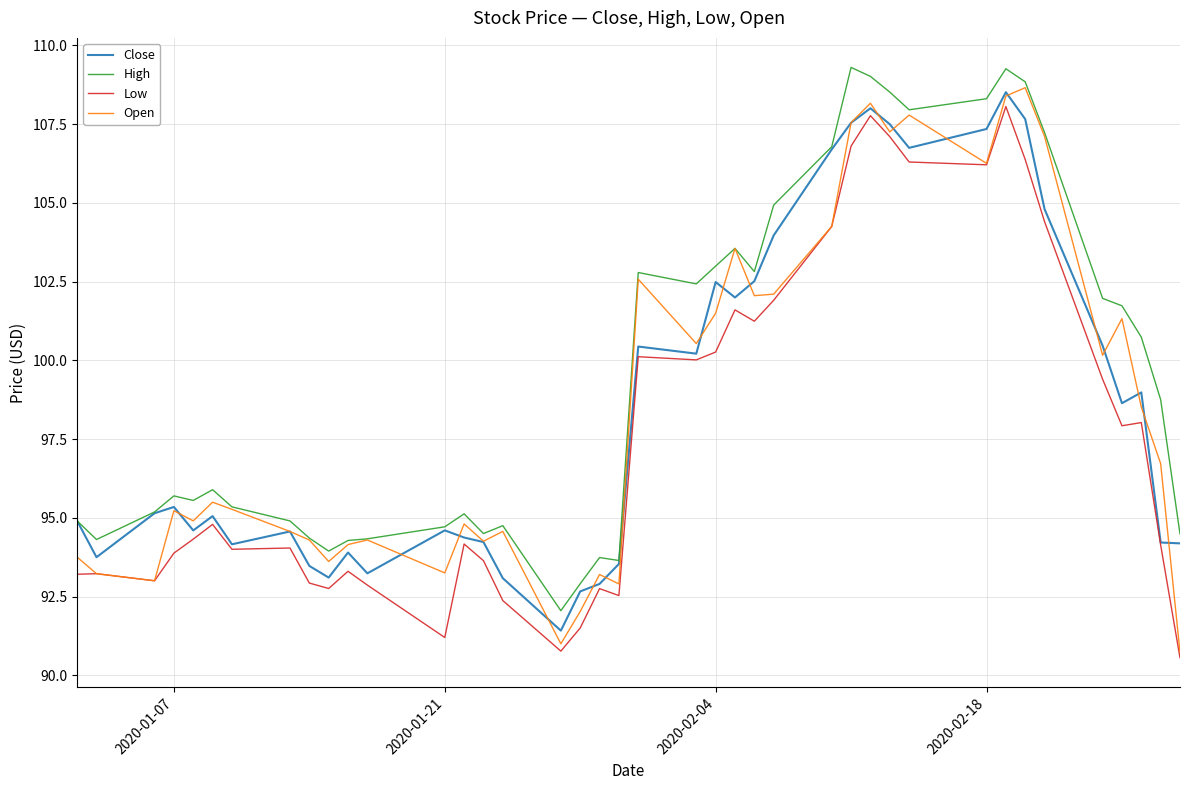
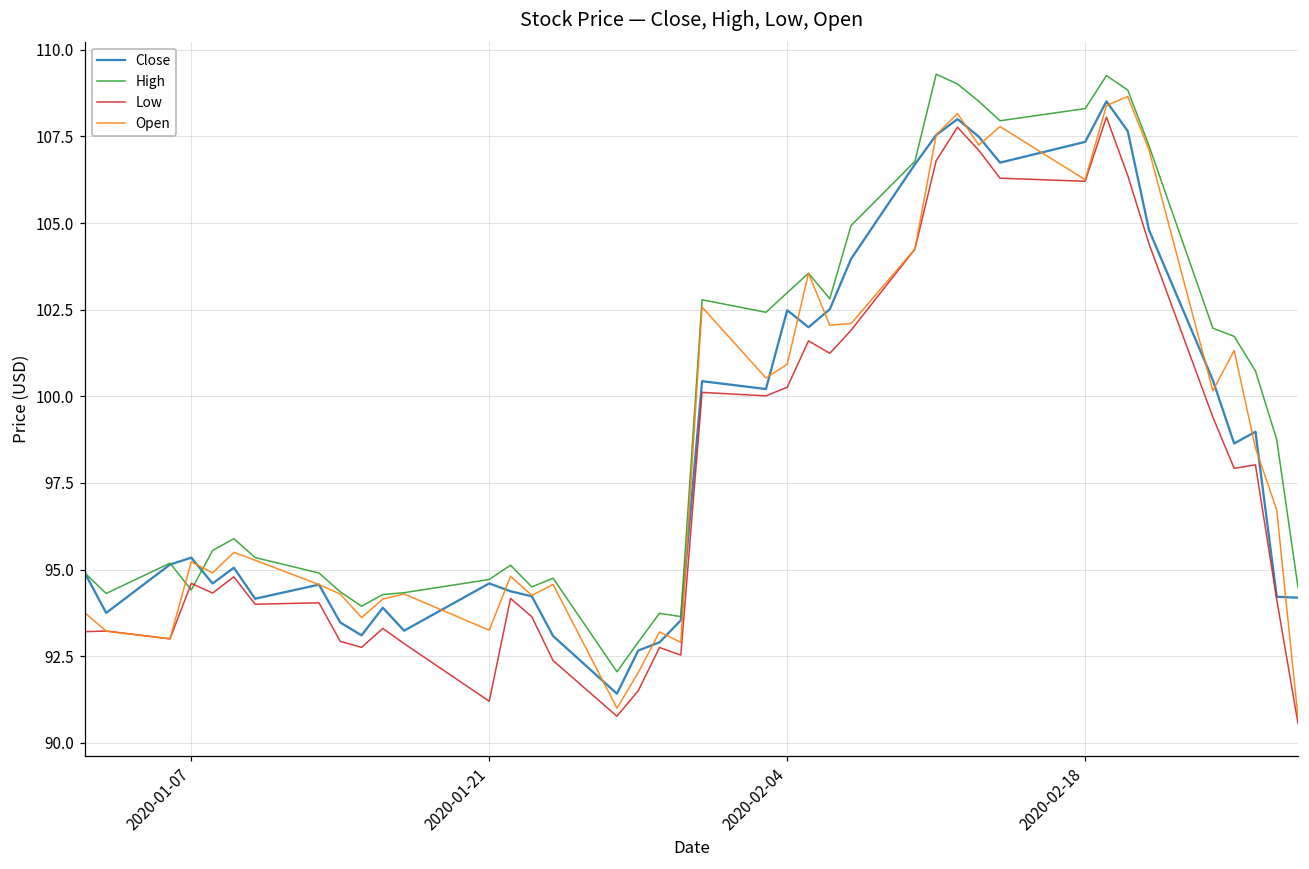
High, 2020-01-07: 95.7 -> 94.4
Low, 2020-01-07: 93.9 -> 94.6
Open, 2020-02-04: 101.5 -> 100.9
